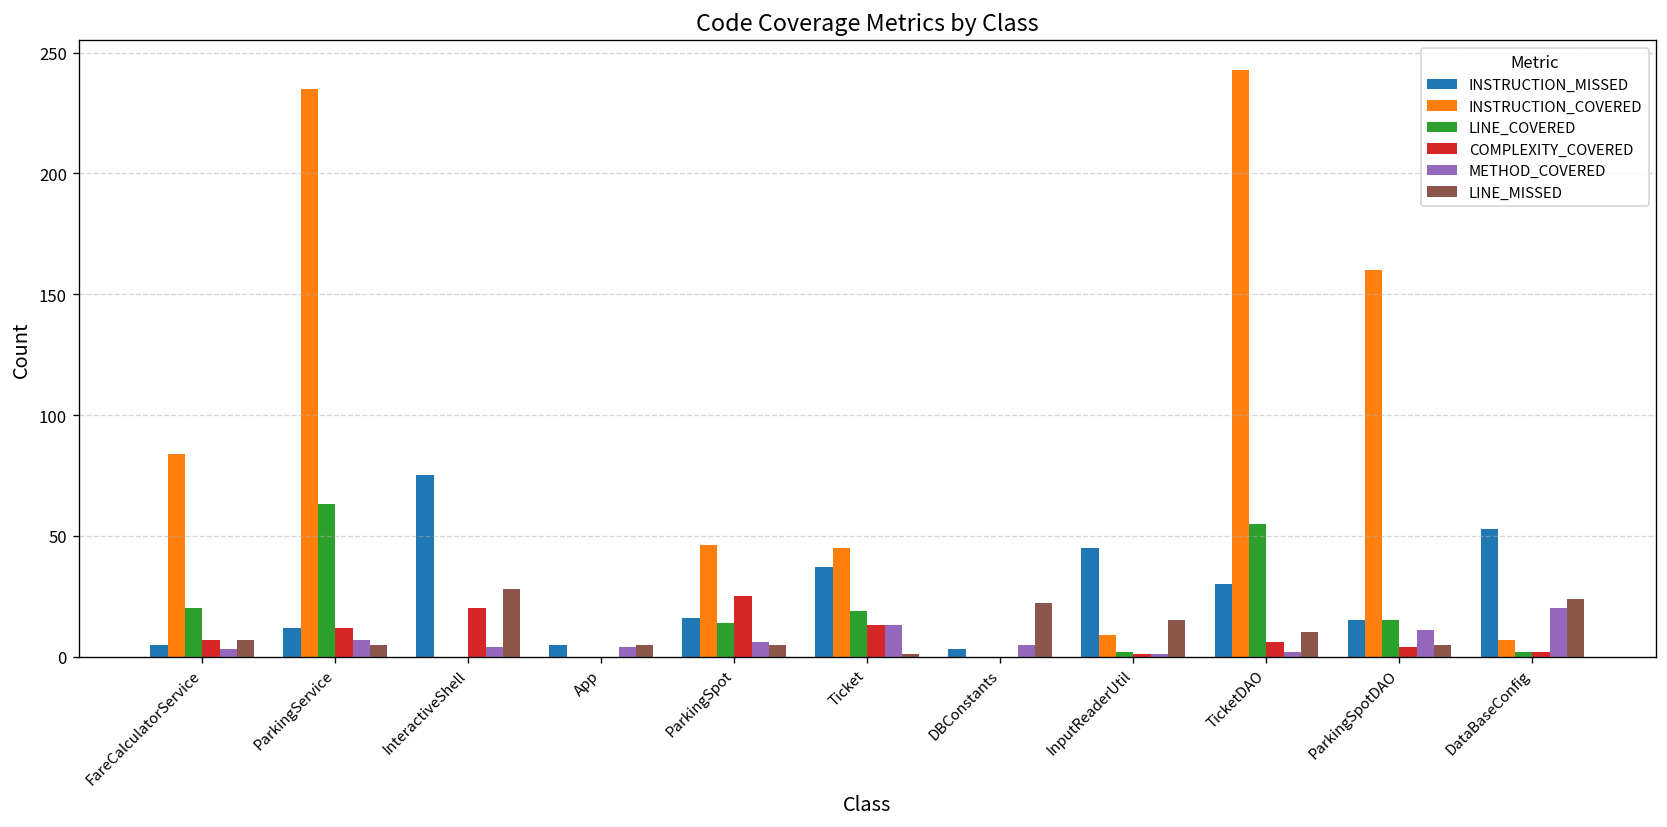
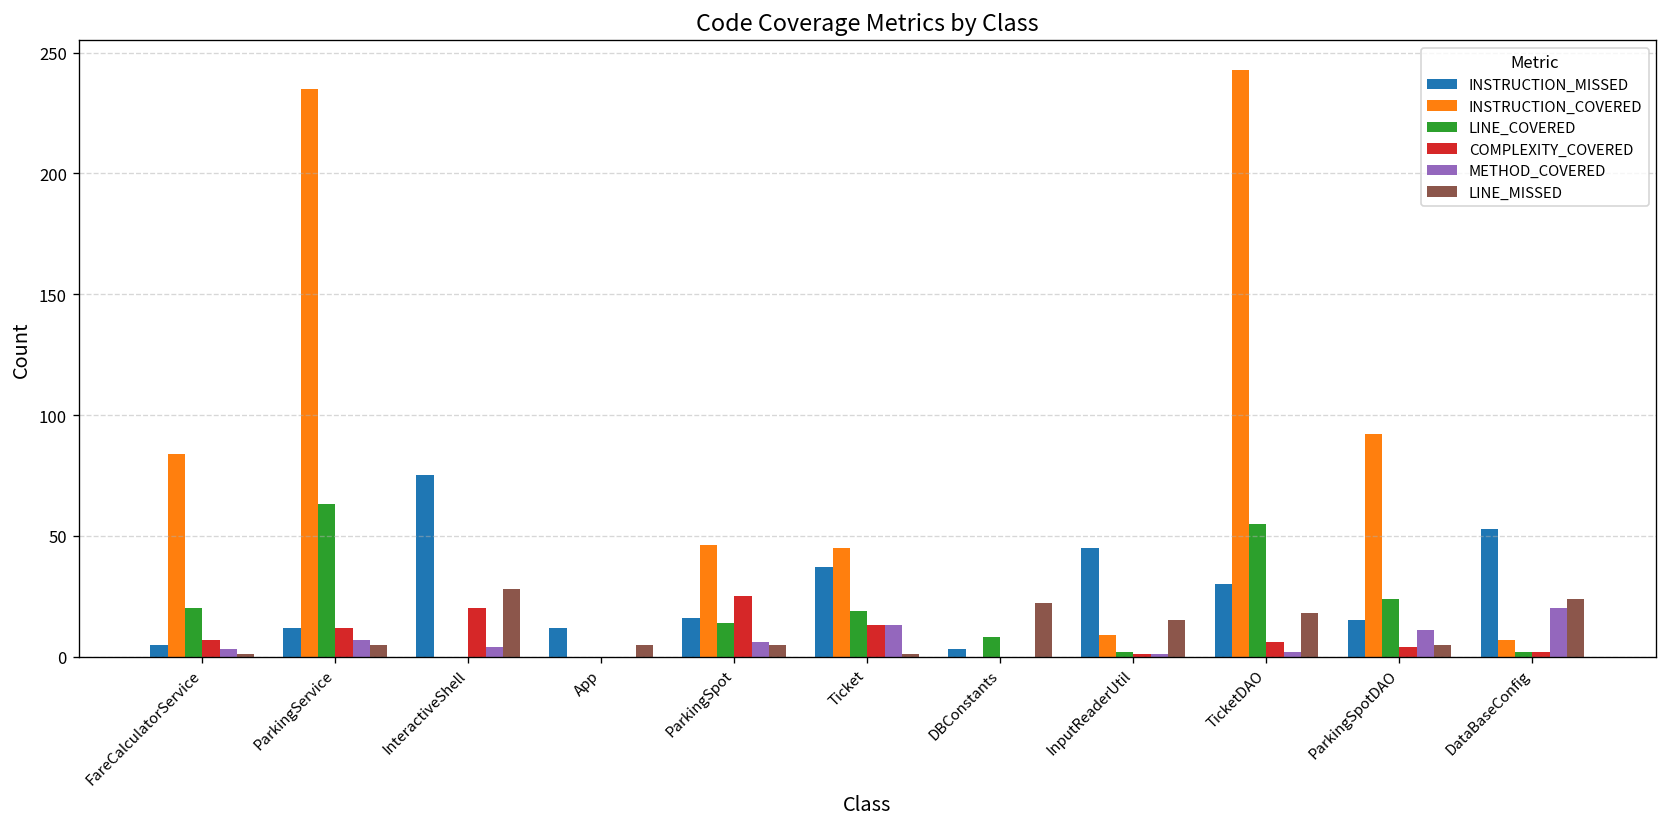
LINE_MISSED, FareCalculatorService: 7 -> 1
INSTRUCTION_MISSED, App: 5 -> 12
METHOD_COVERED, App: 4 -> 0
LINE_COVERED, DBConstants: 0 -> 8
METHOD_COVERED, DBConstants: 5 -> 0
LINE_MISSED, TicketDAO: 10 -> 18
INSTRUCTION_COVERED, ParkingSpotDAO: 160 -> 92
LINE_COVERED, ParkingSpotDAO: 15 -> 24
